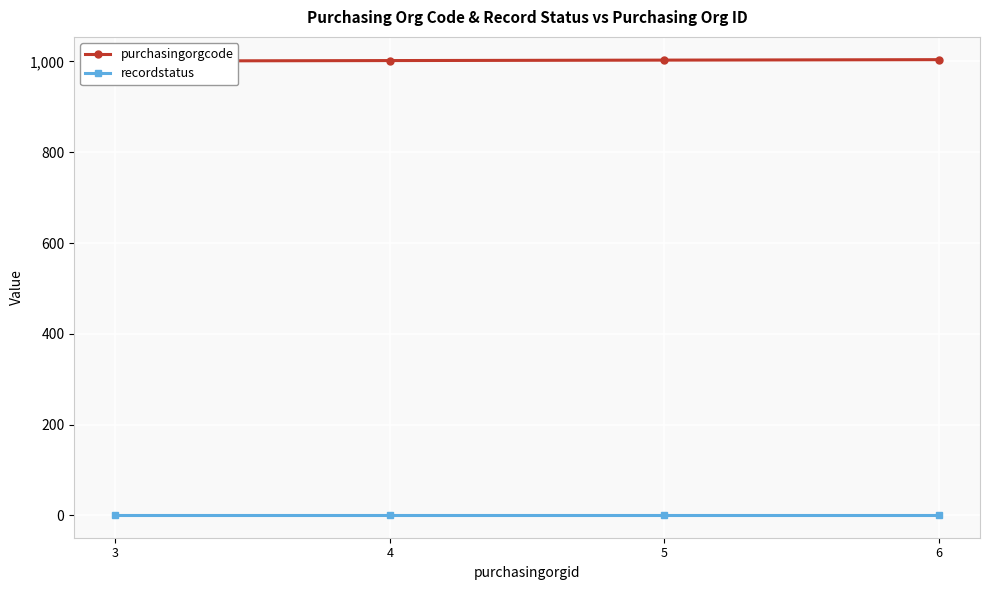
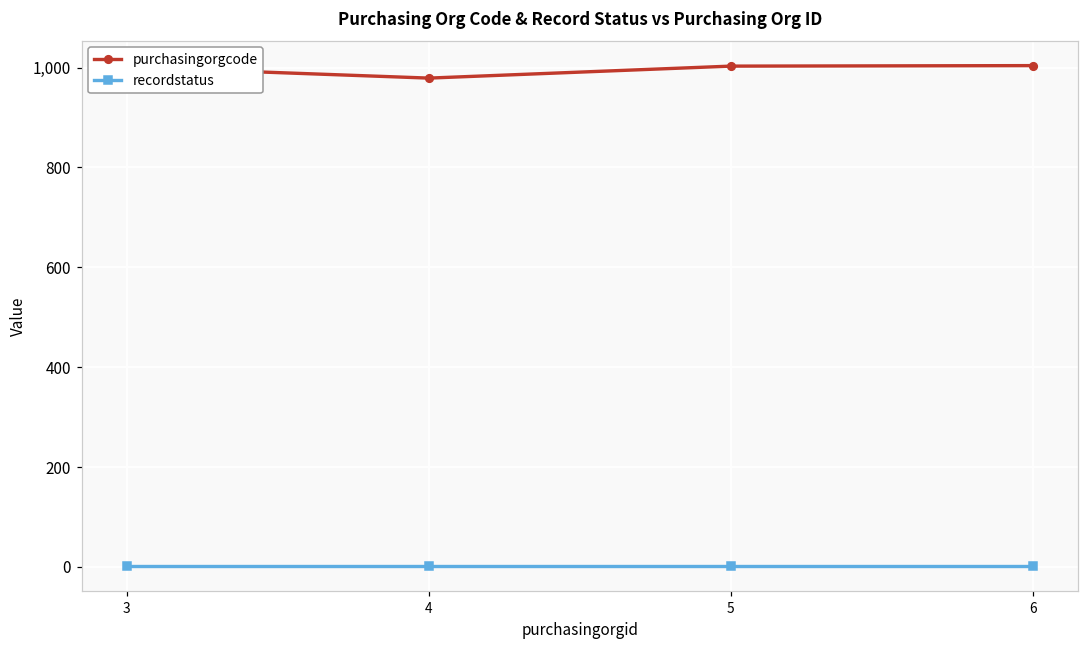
purchasingorgcode, 4: 1,000 -> 980
